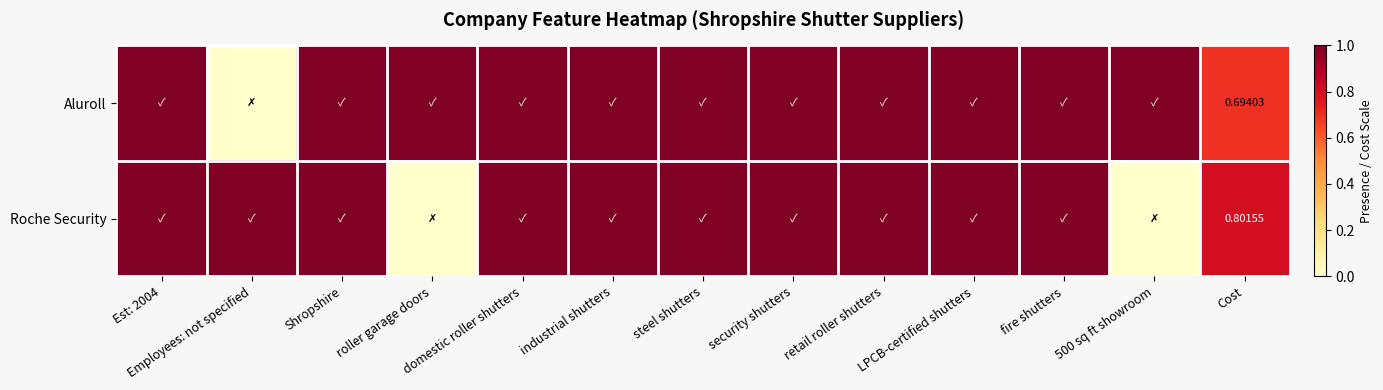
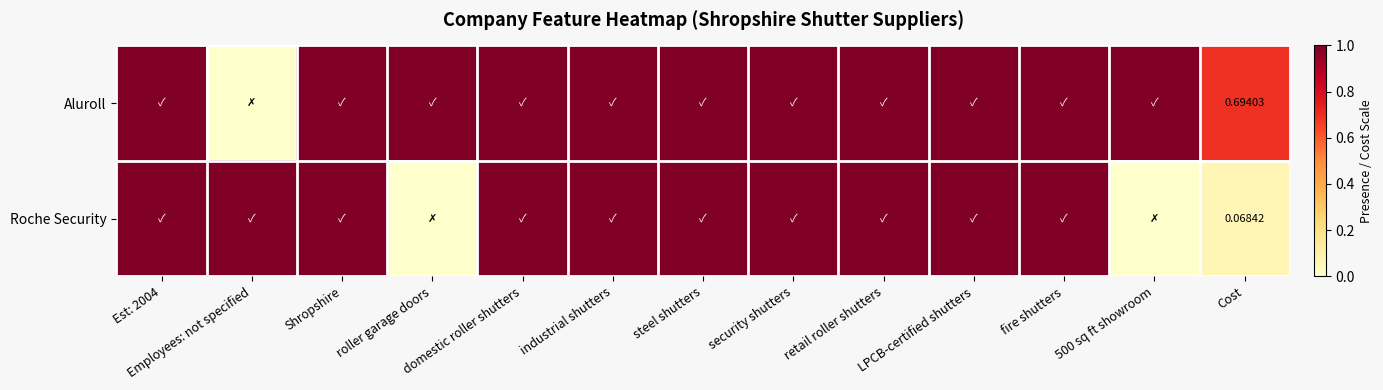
Roche Security, Cost: 0.80155 -> 0.06842
